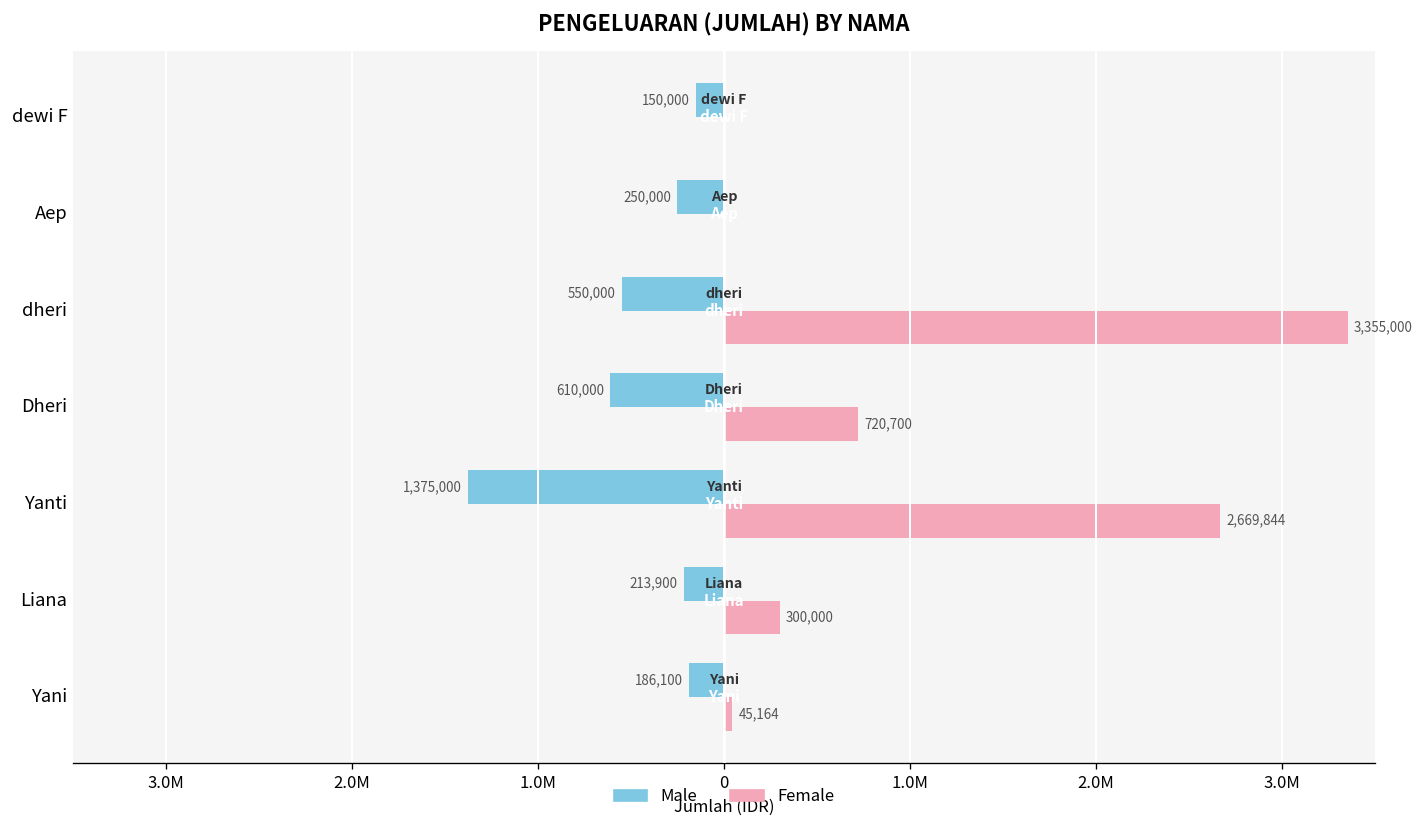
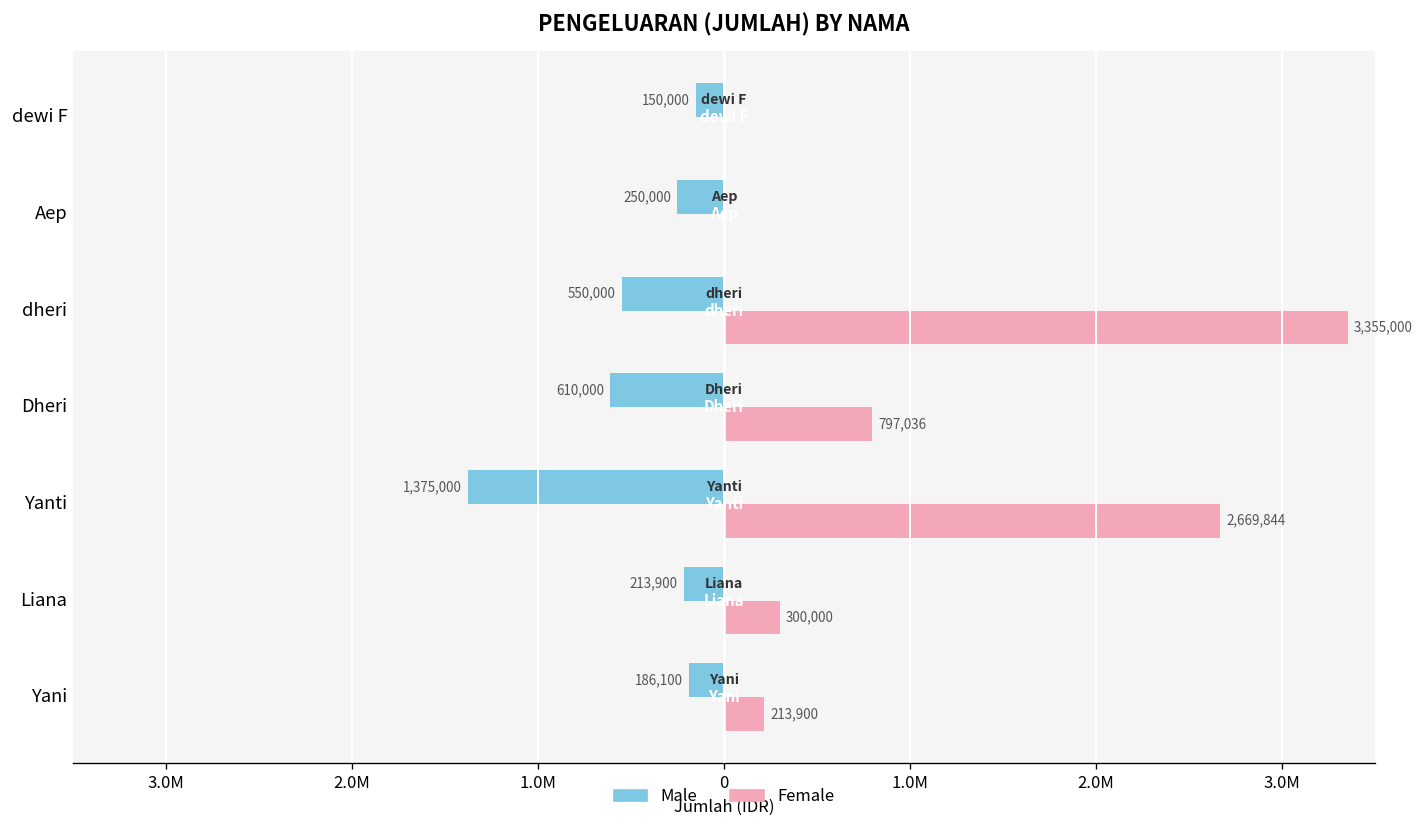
Female, Dheri: 720,700 -> 797,036
Female, Yani: 45,164 -> 213,900
